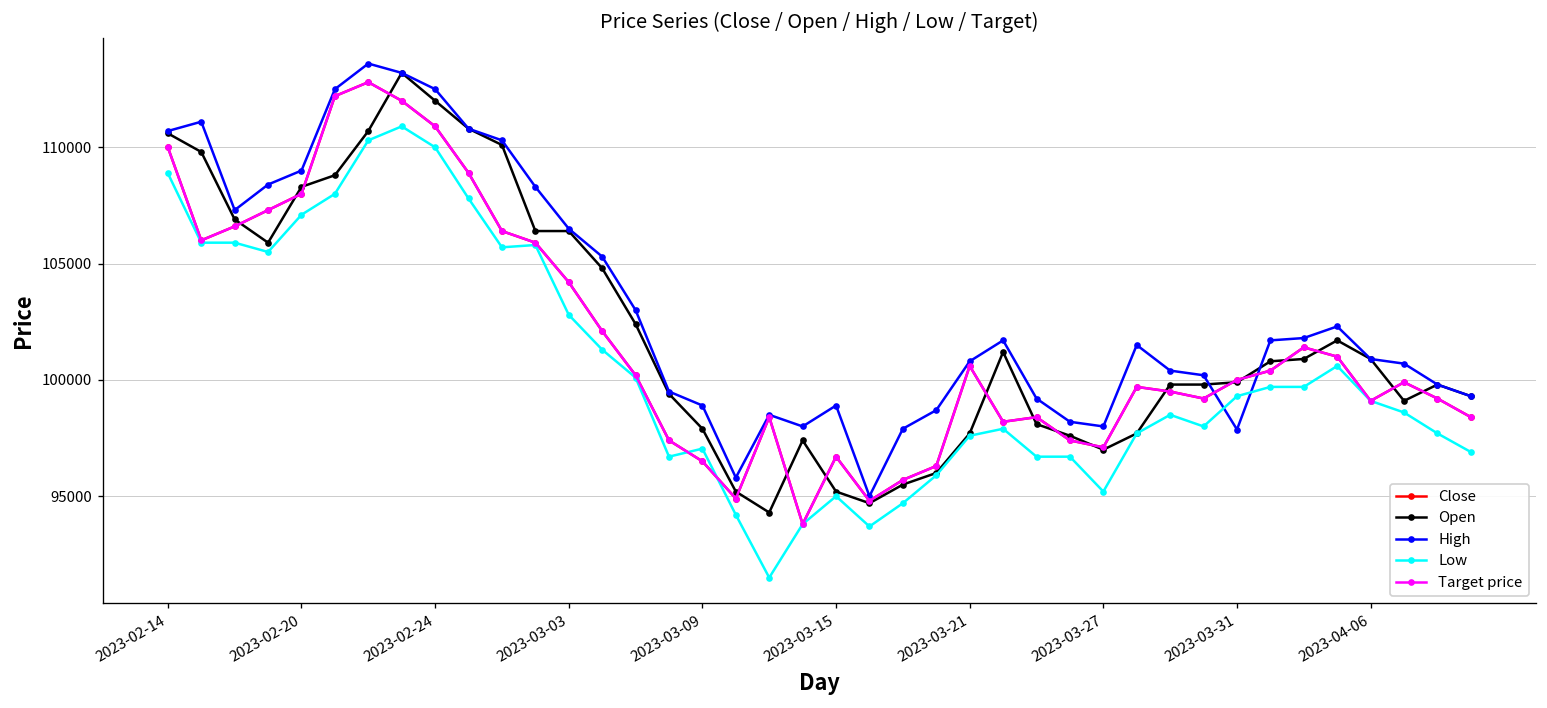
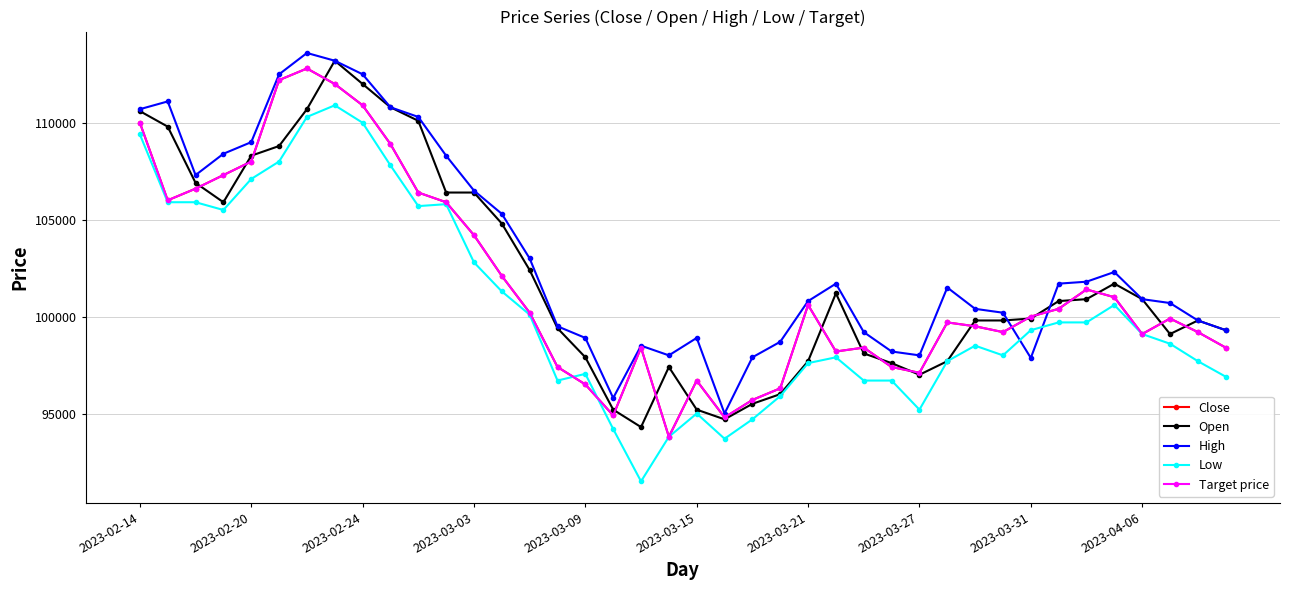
Low, 2023-02-14: 108900 -> 109400
